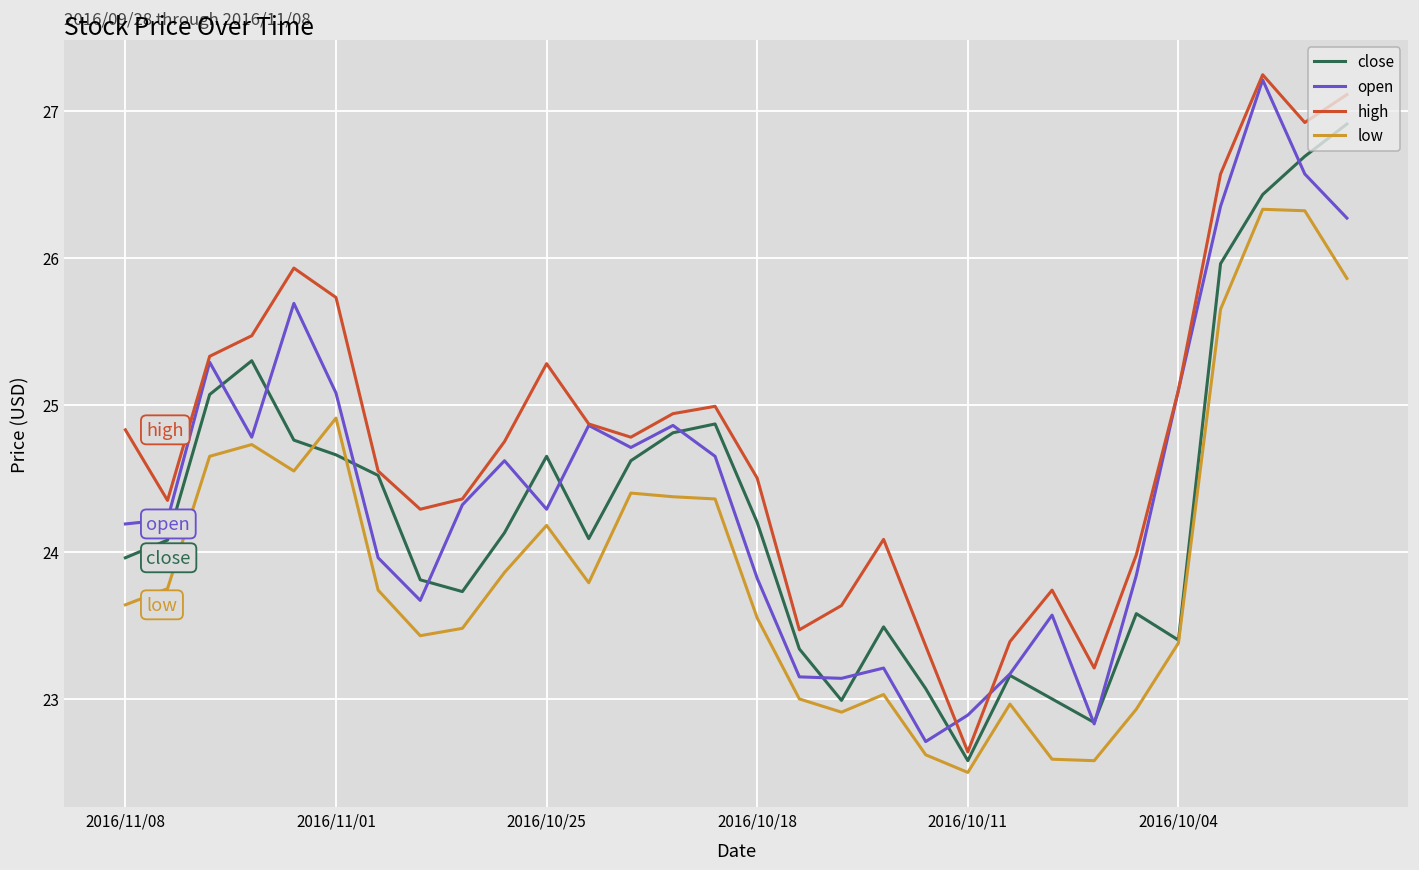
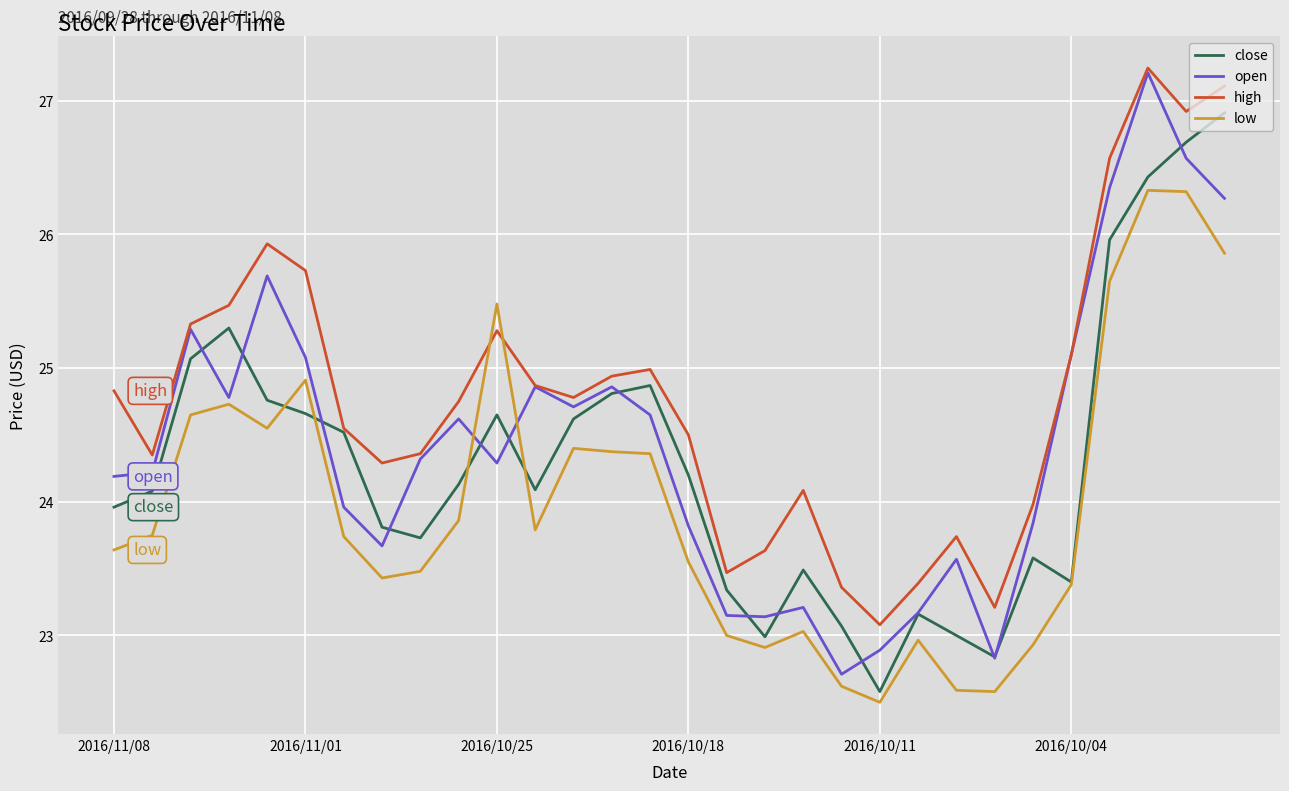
low, 2016/10/25: 24.18 -> 25.48
high, 2016/10/11: 22.64 -> 23.08
